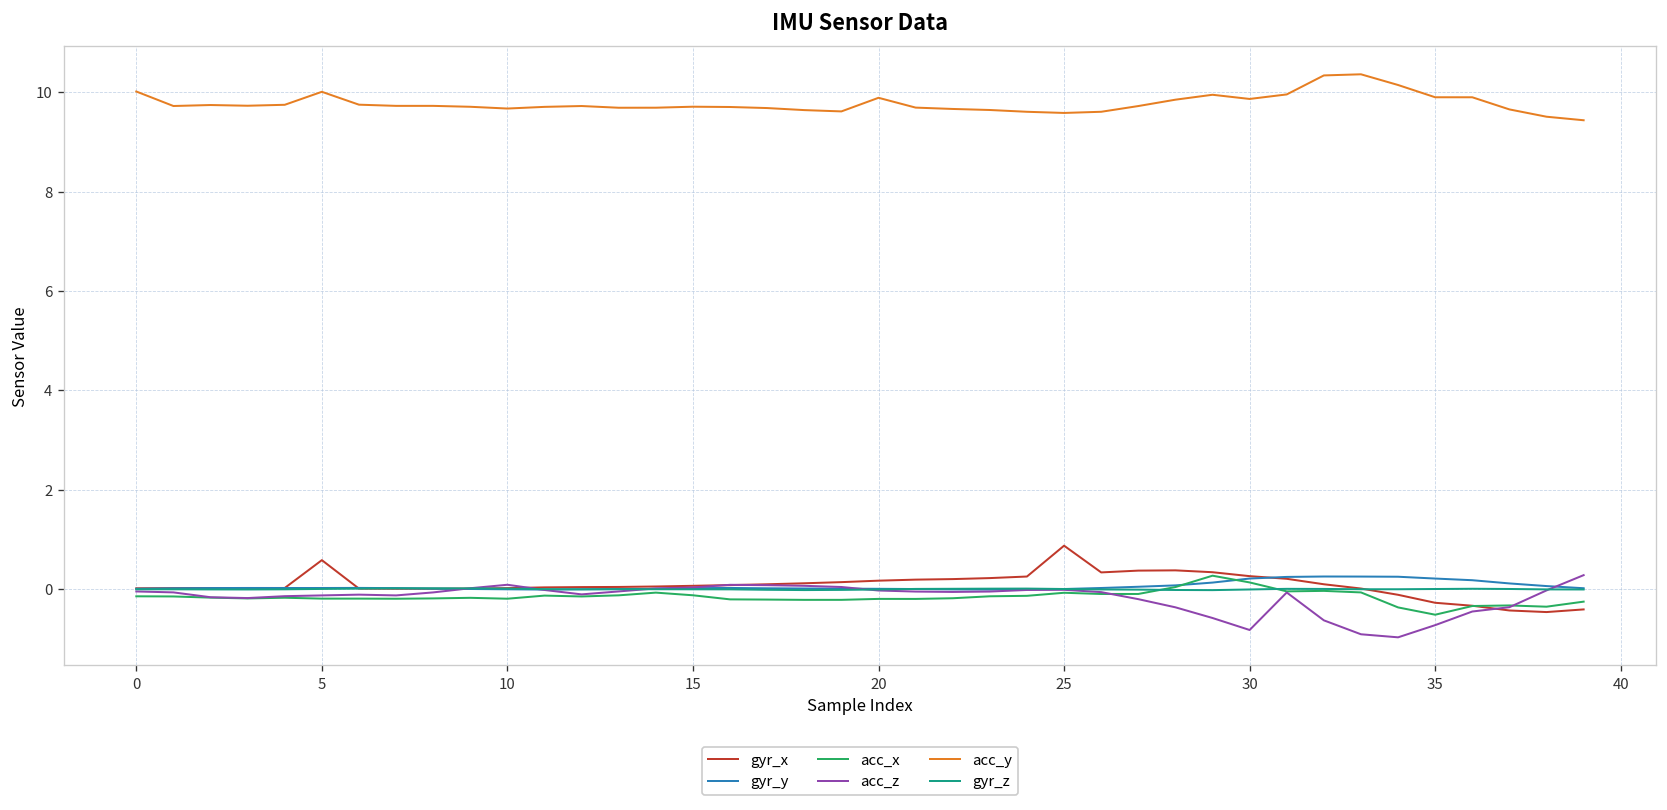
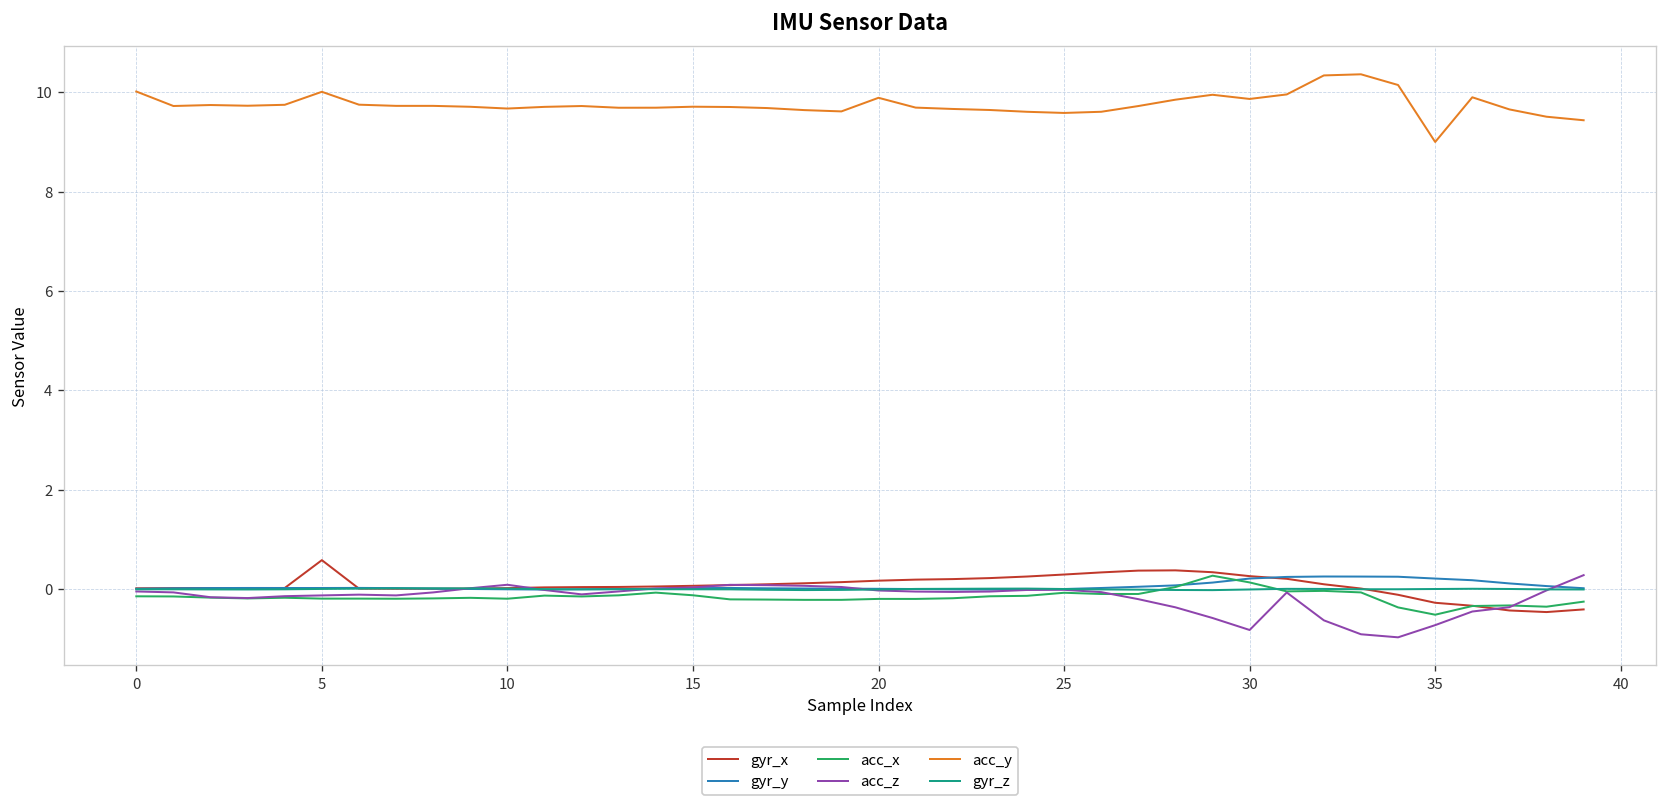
gyr_x, 25: 0.9 -> 0.3
acc_y, 35: 9.9 -> 9.0
